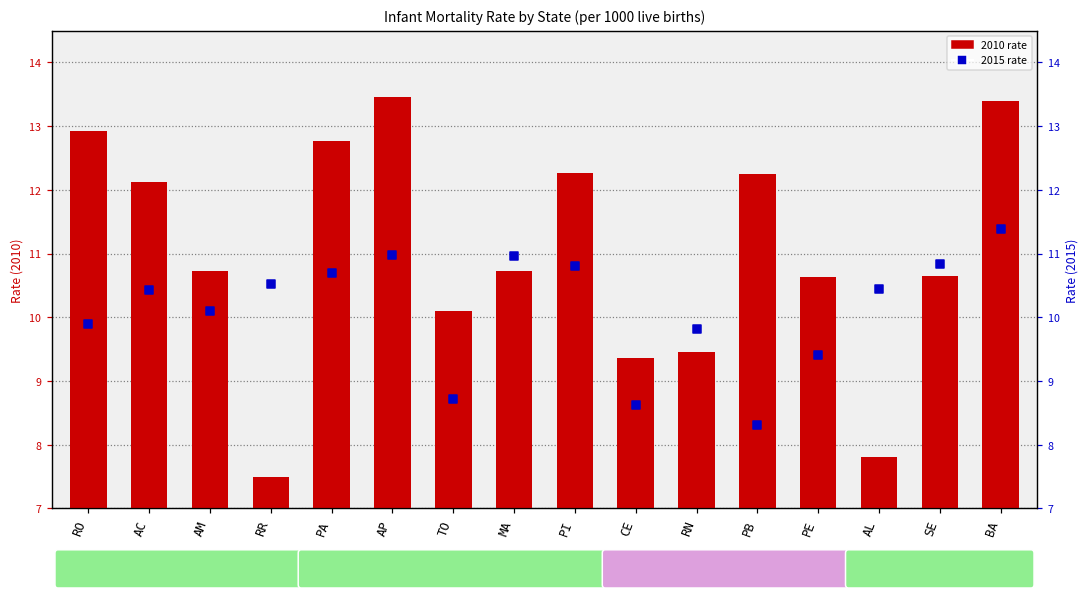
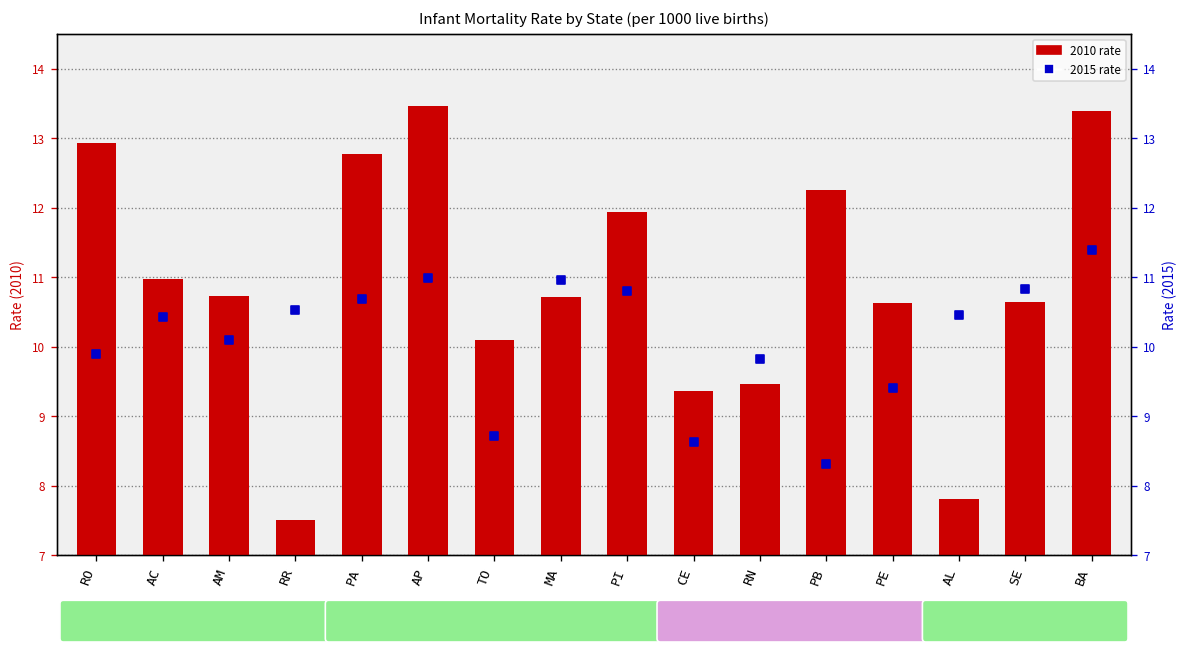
2010 rate, AC: 12.1 -> 11.0
2010 rate, PI: 12.3 -> 11.9
